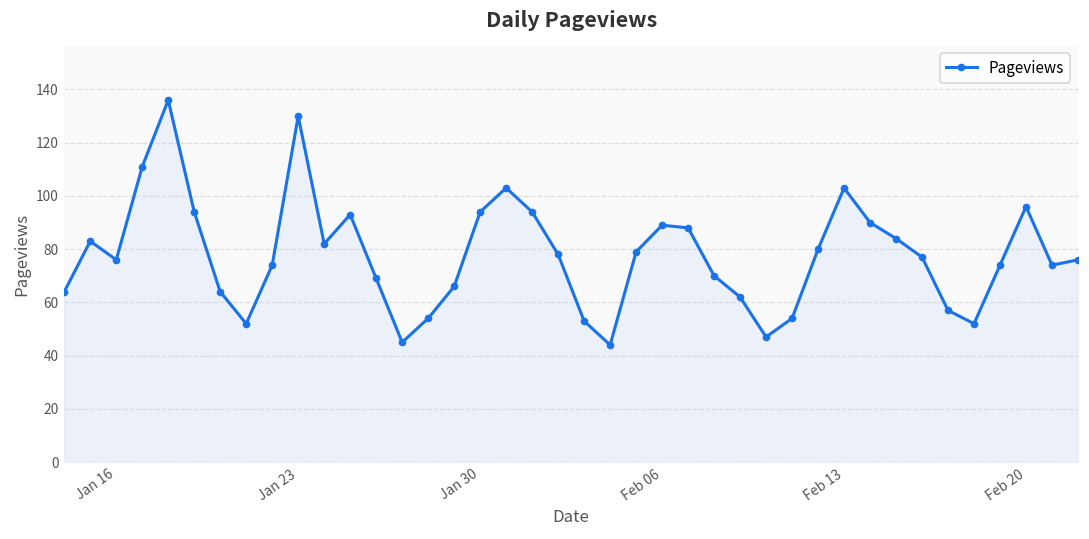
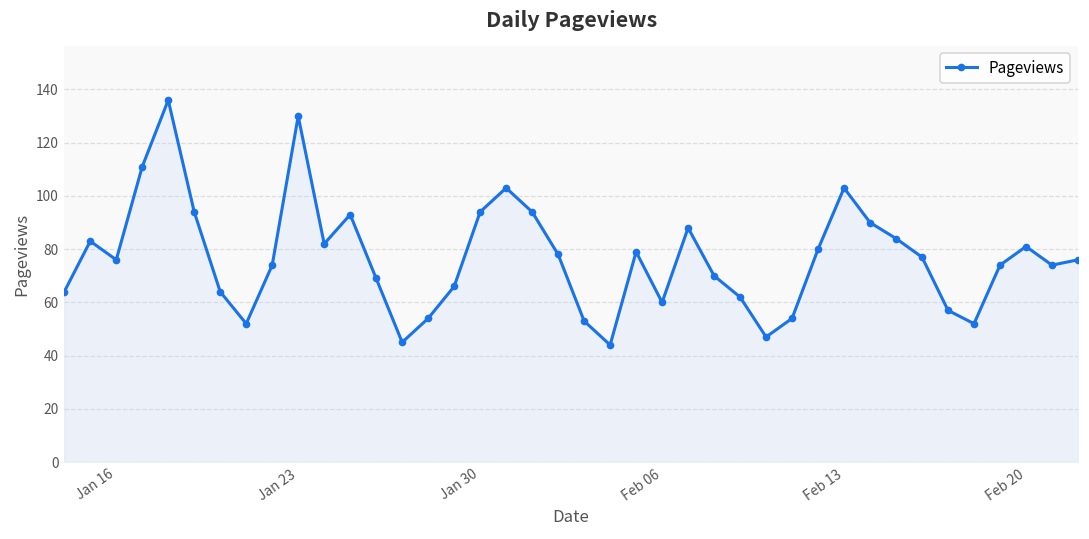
Feb 06: 89 -> 60
Feb 20: 96 -> 81
